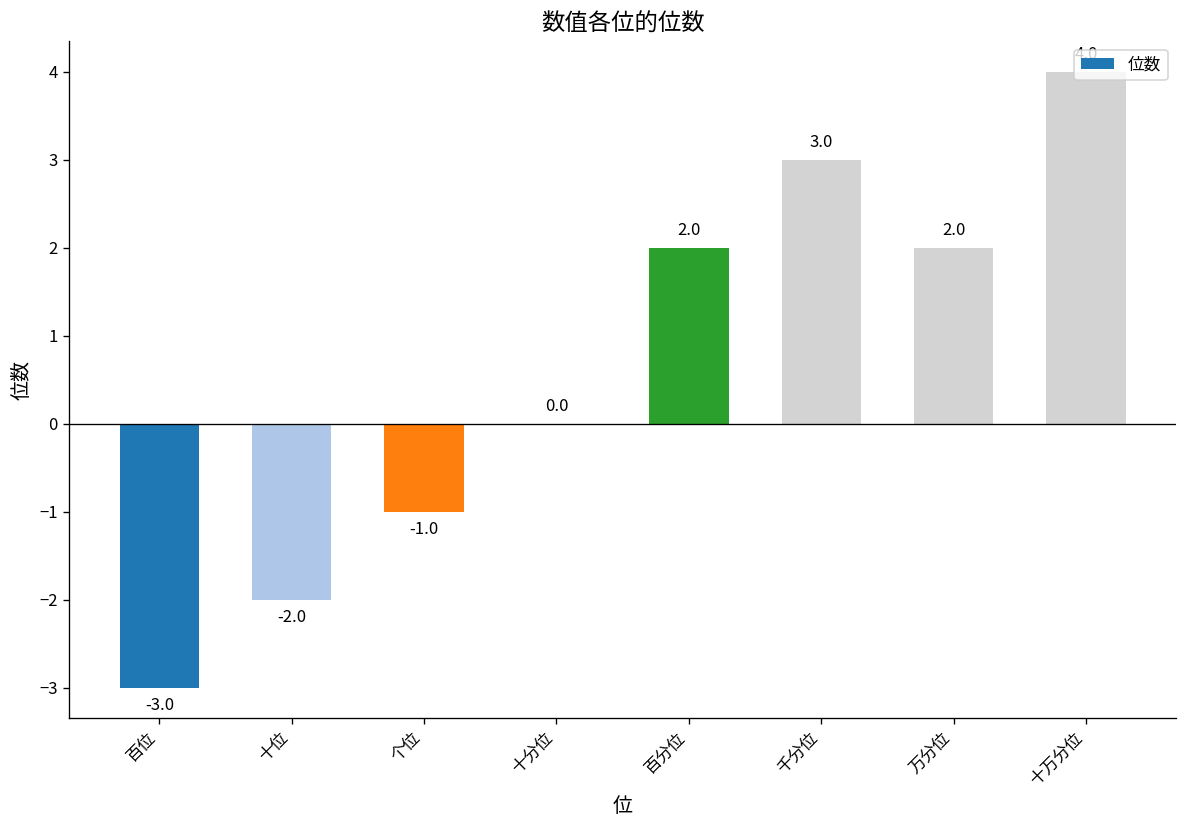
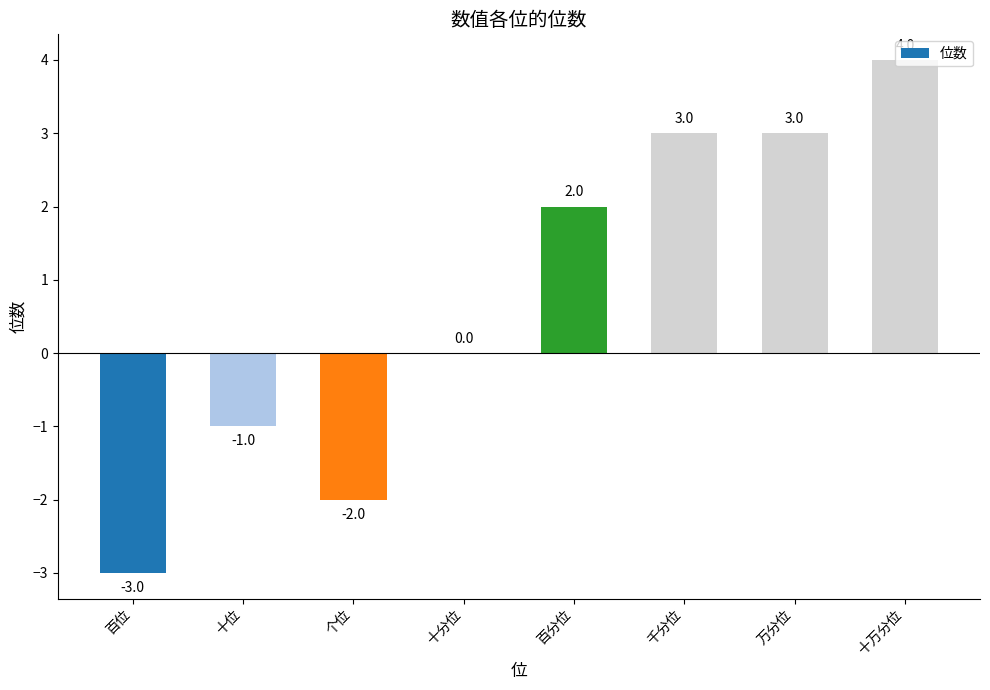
十位: -2.0 -> -1.0
个位: -1.0 -> -2.0
万分位: 2.0 -> 3.0
